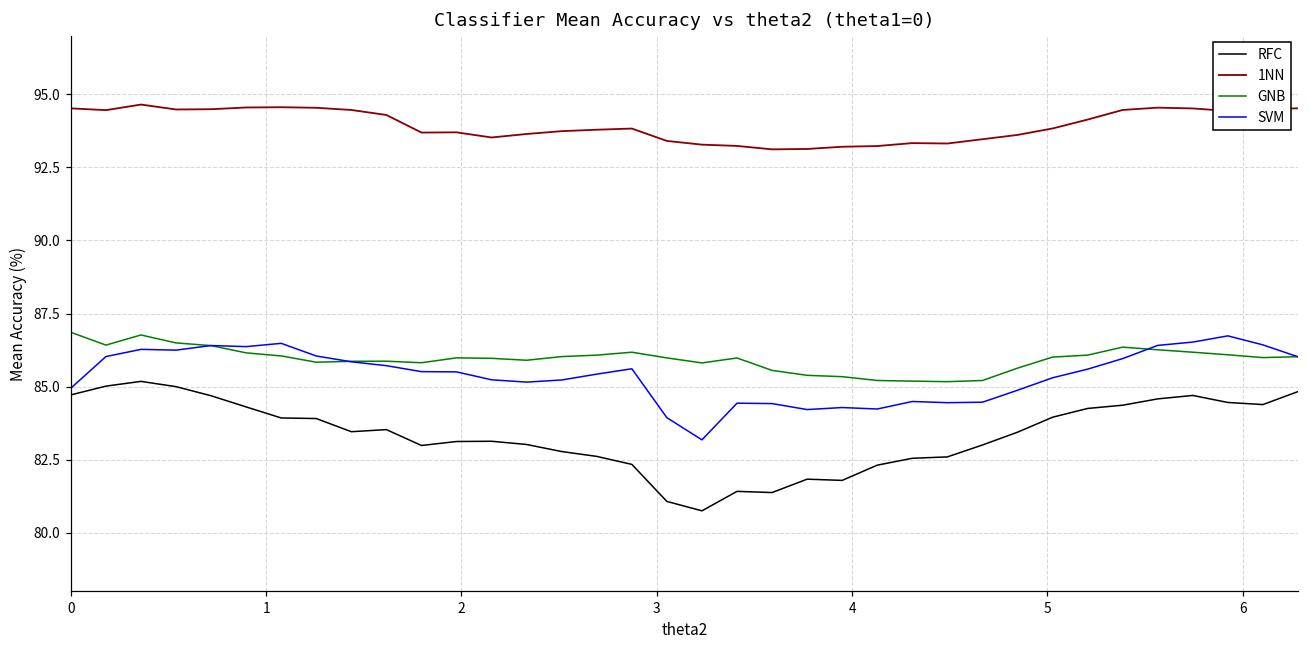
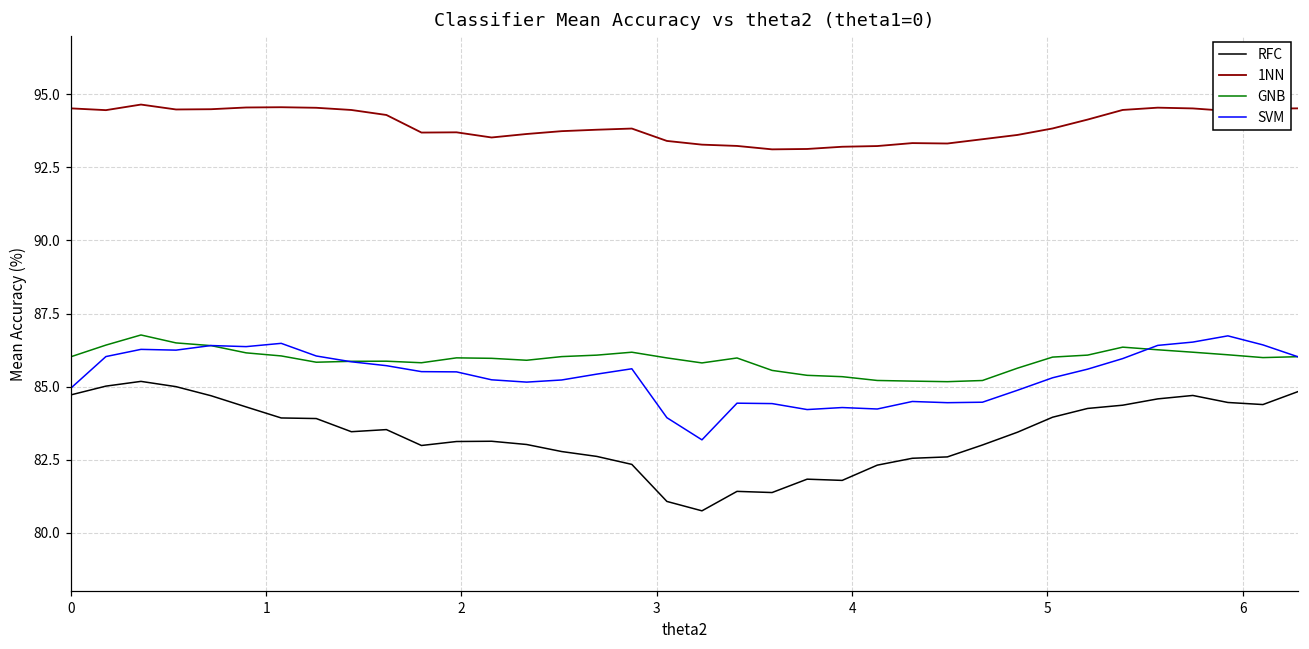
GNB, 0: 86.9 -> 86.0
